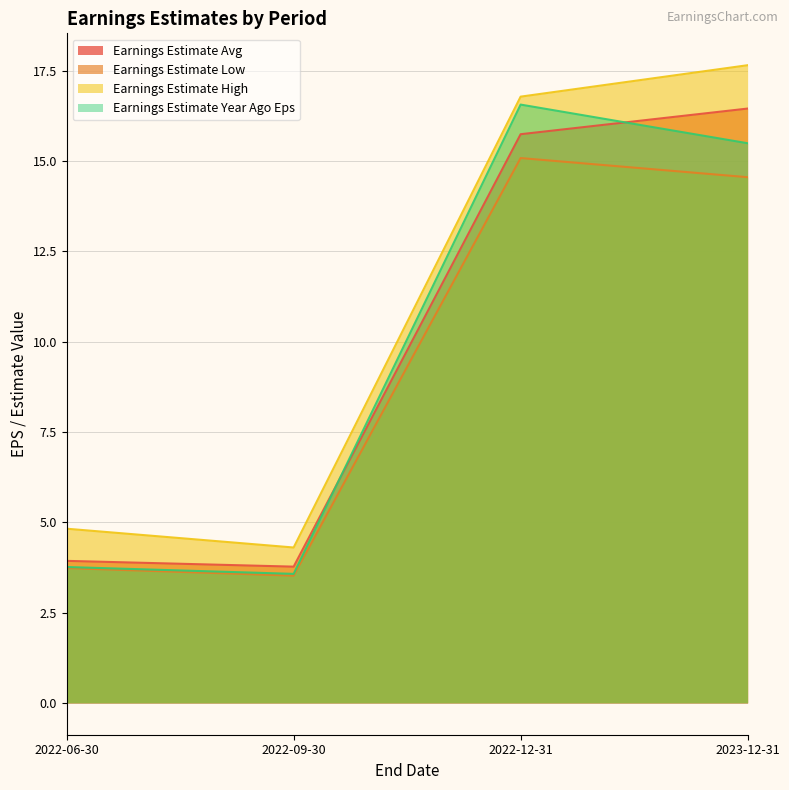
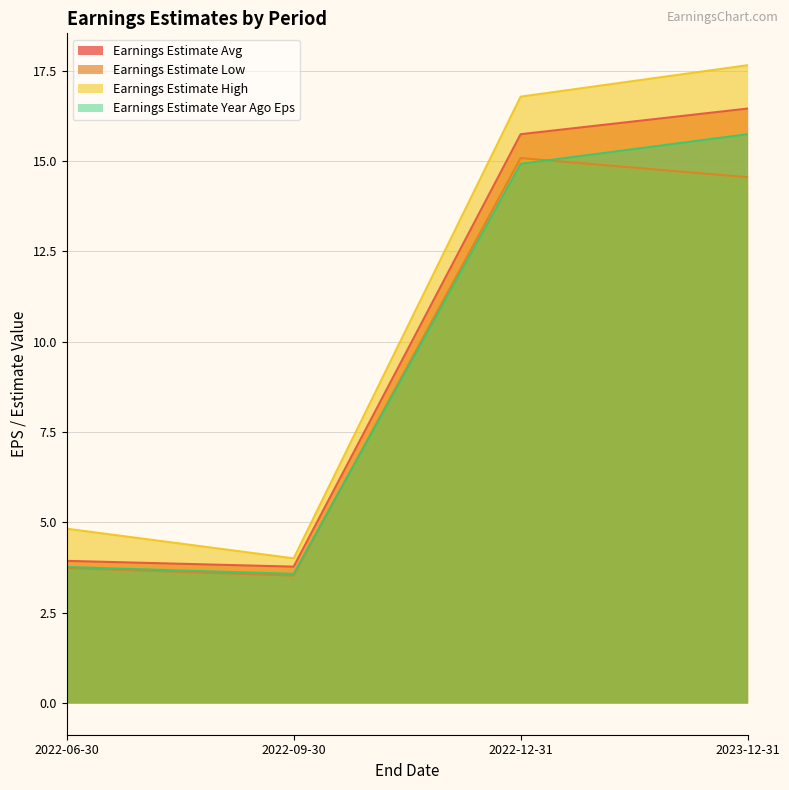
Earnings Estimate High, 2022-09-30: 4.3 -> 4.0
Earnings Estimate Year Ago Eps, 2022-12-31: 16.6 -> 14.9
Earnings Estimate Year Ago Eps, 2023-12-31: 15.5 -> 15.7
